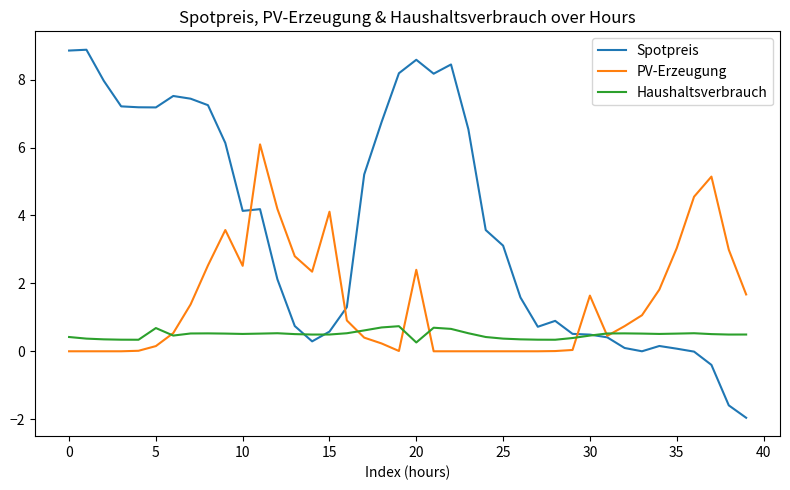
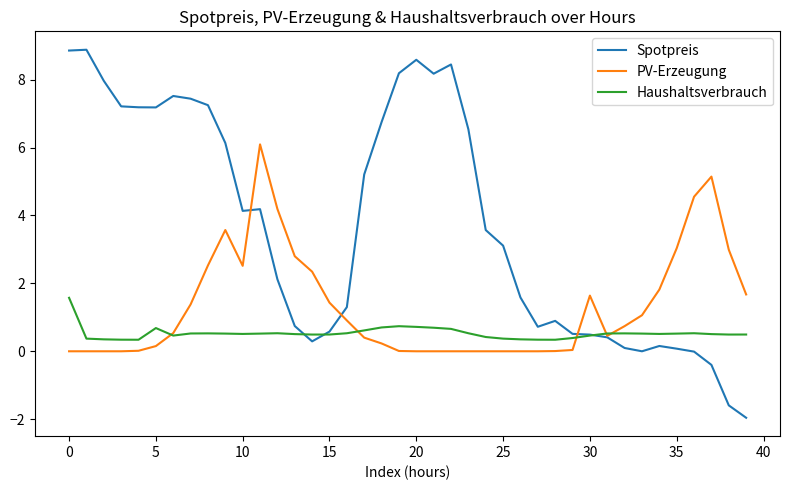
Haushaltsverbrauch, 0: 0.4 -> 1.6
PV-Erzeugung, 15: 4.1 -> 1.4
PV-Erzeugung, 20: 2.4 -> 0.0
Haushaltsverbrauch, 20: 0.3 -> 0.7
